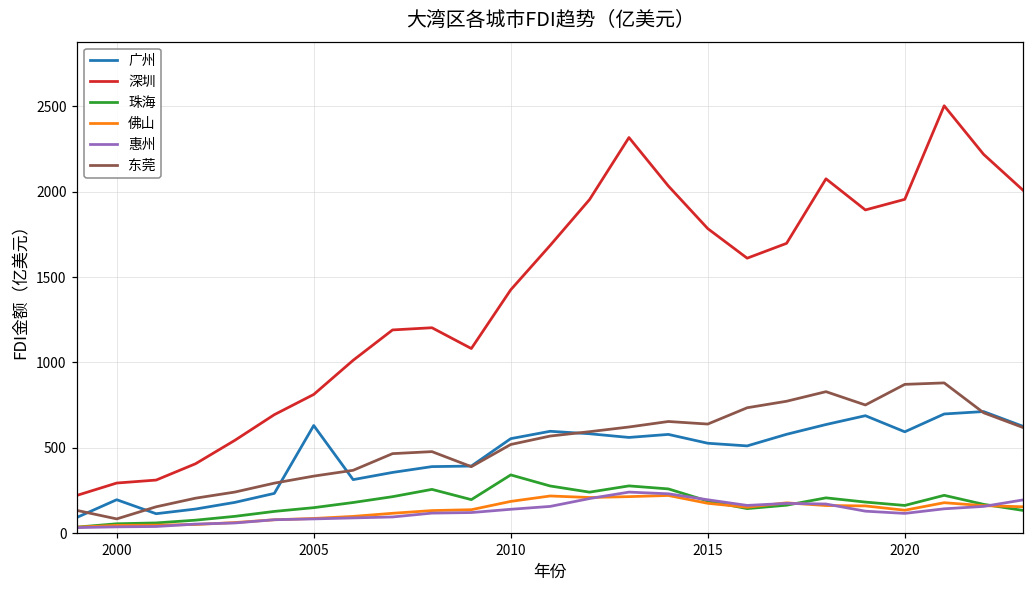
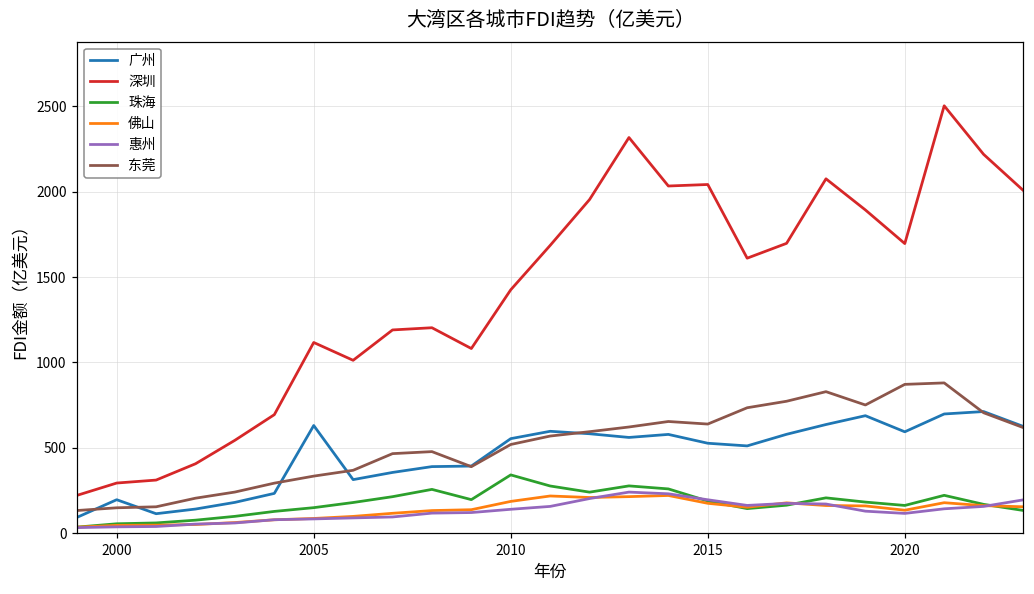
东莞, 2000: 80 -> 150
深圳, 2005: 810 -> 1120
深圳, 2015: 1780 -> 2040
深圳, 2020: 1960 -> 1700
